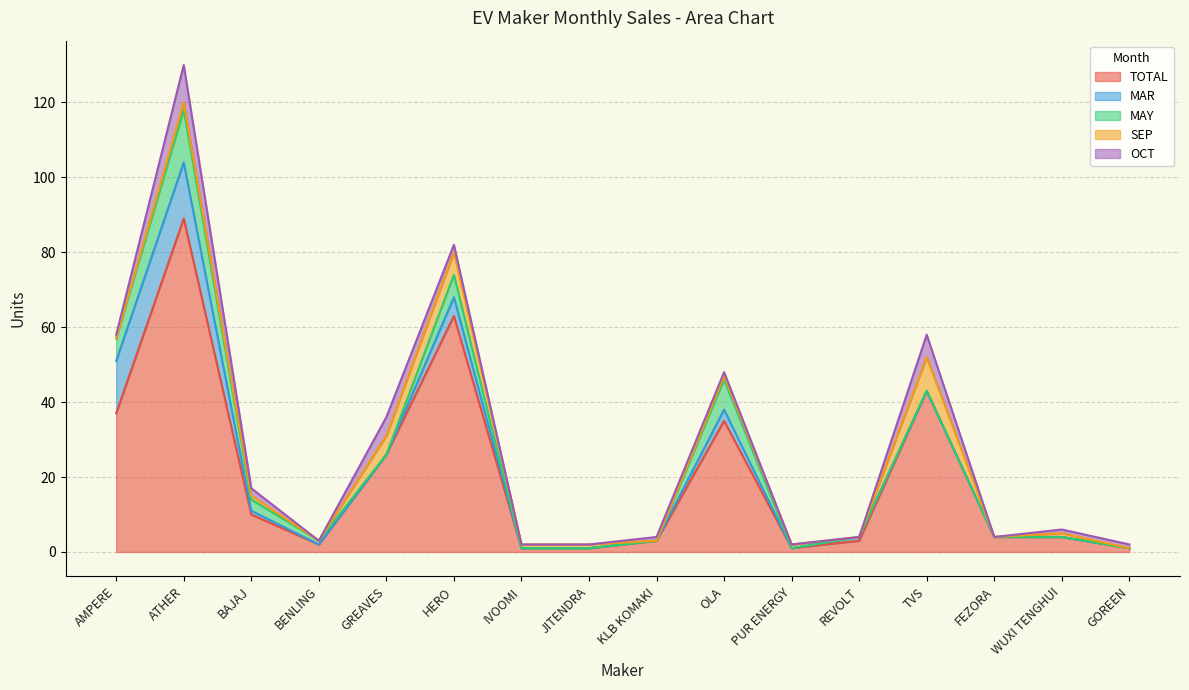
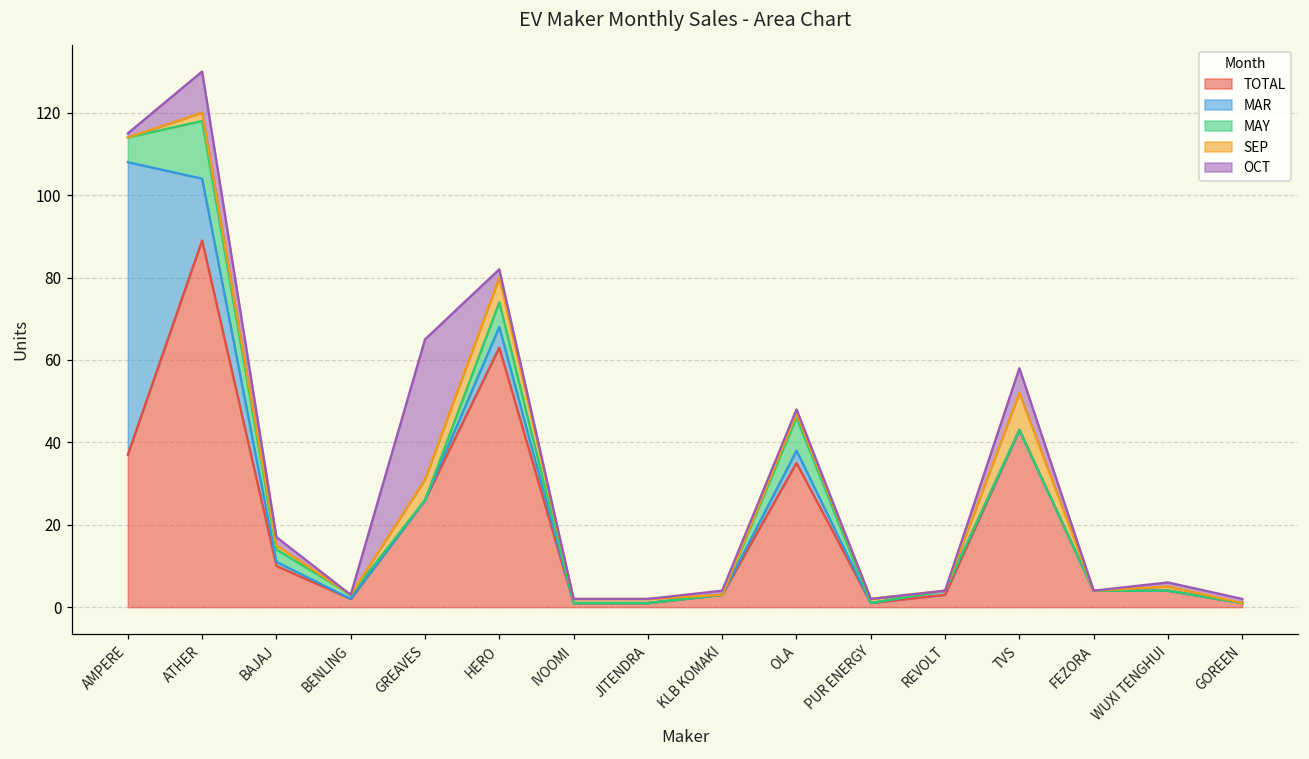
MAR, AMPERE: 14 -> 71
OCT, GREAVES: 5 -> 34
